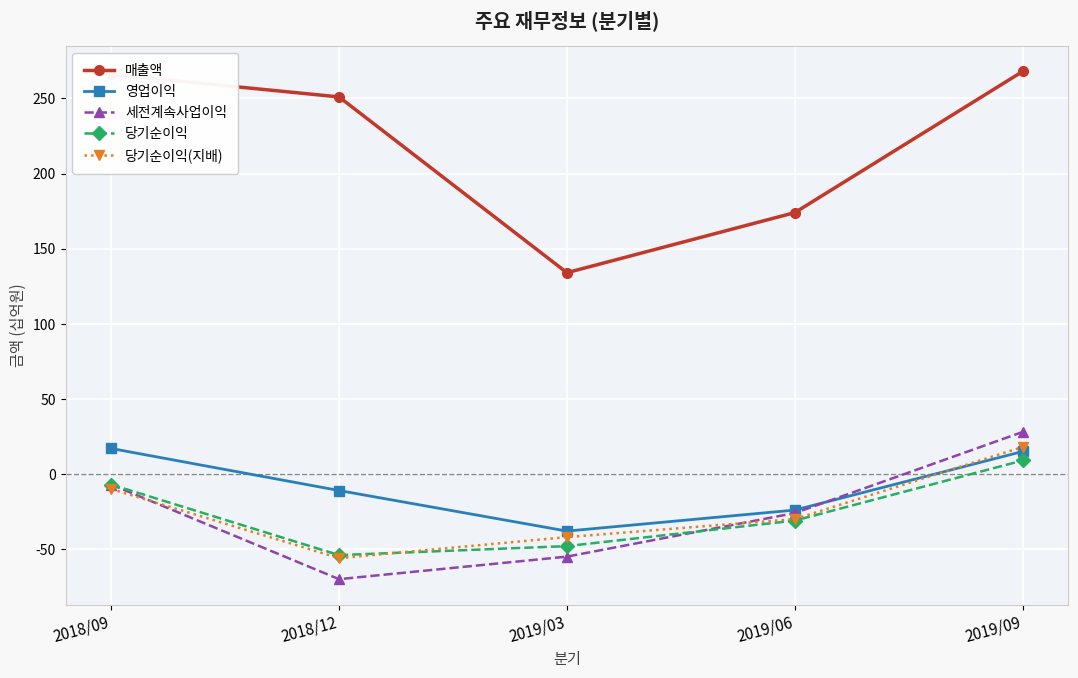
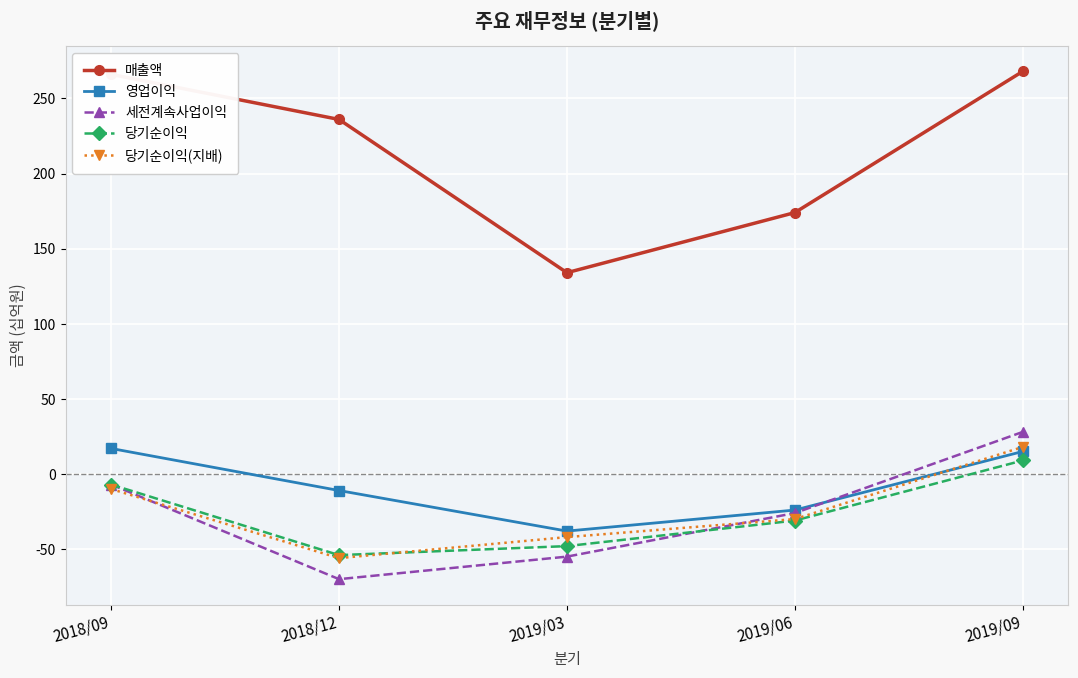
매출액, 2018/12: 251 -> 236
